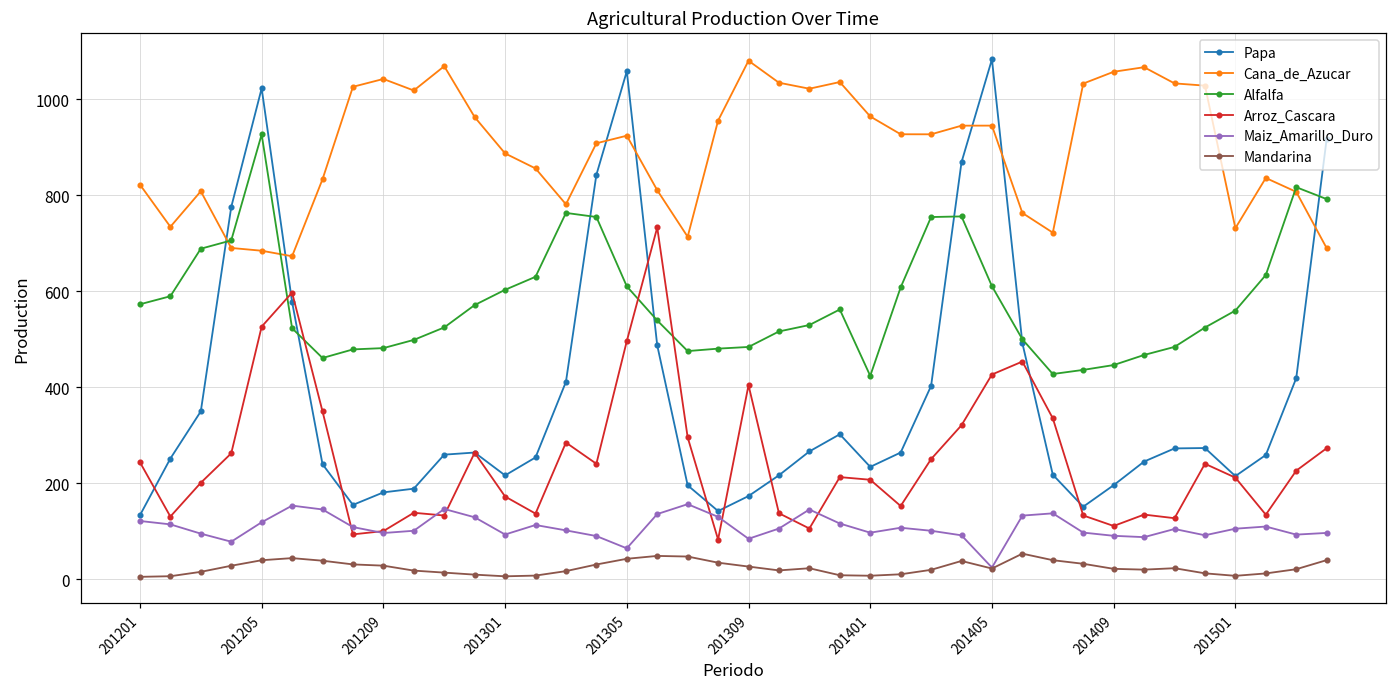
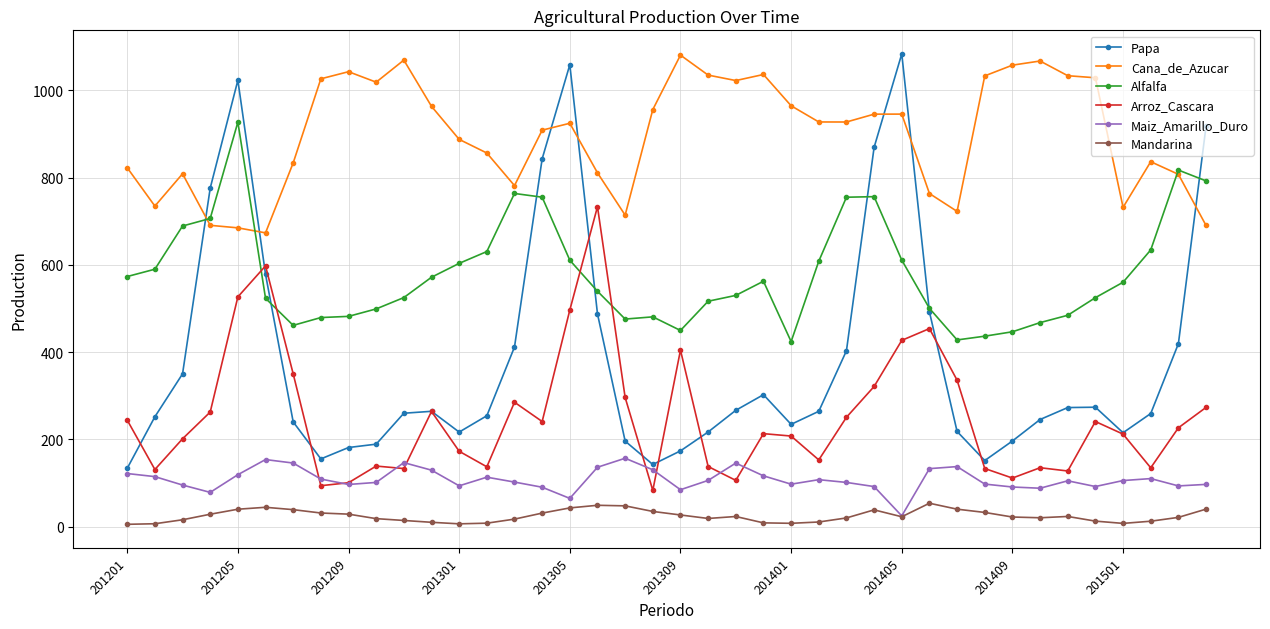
Alfalfa, 201309: 480 -> 450
